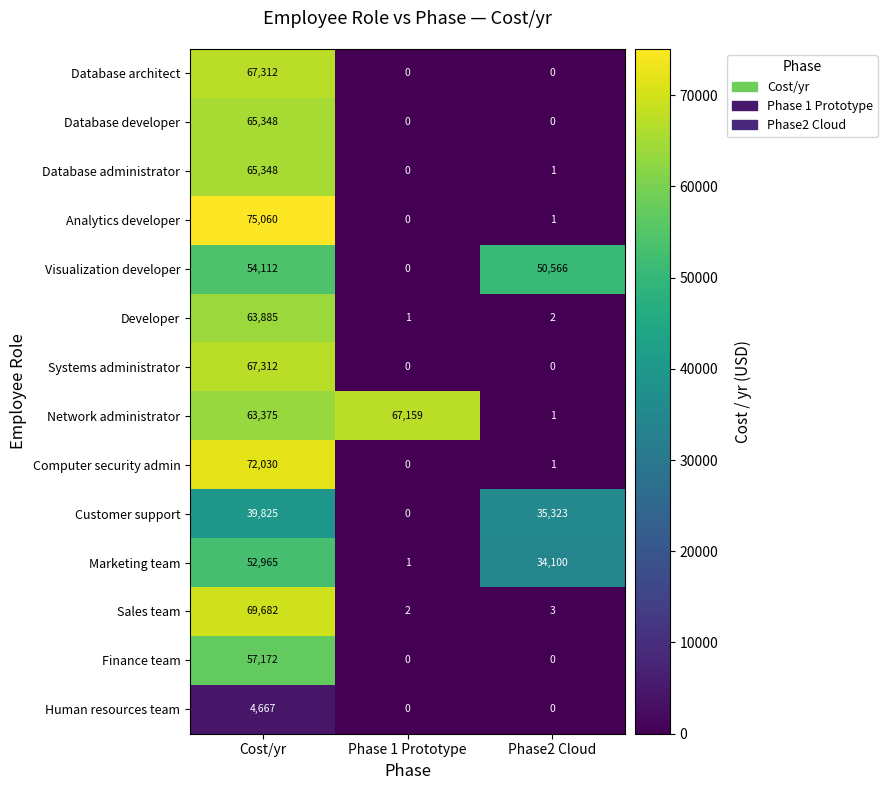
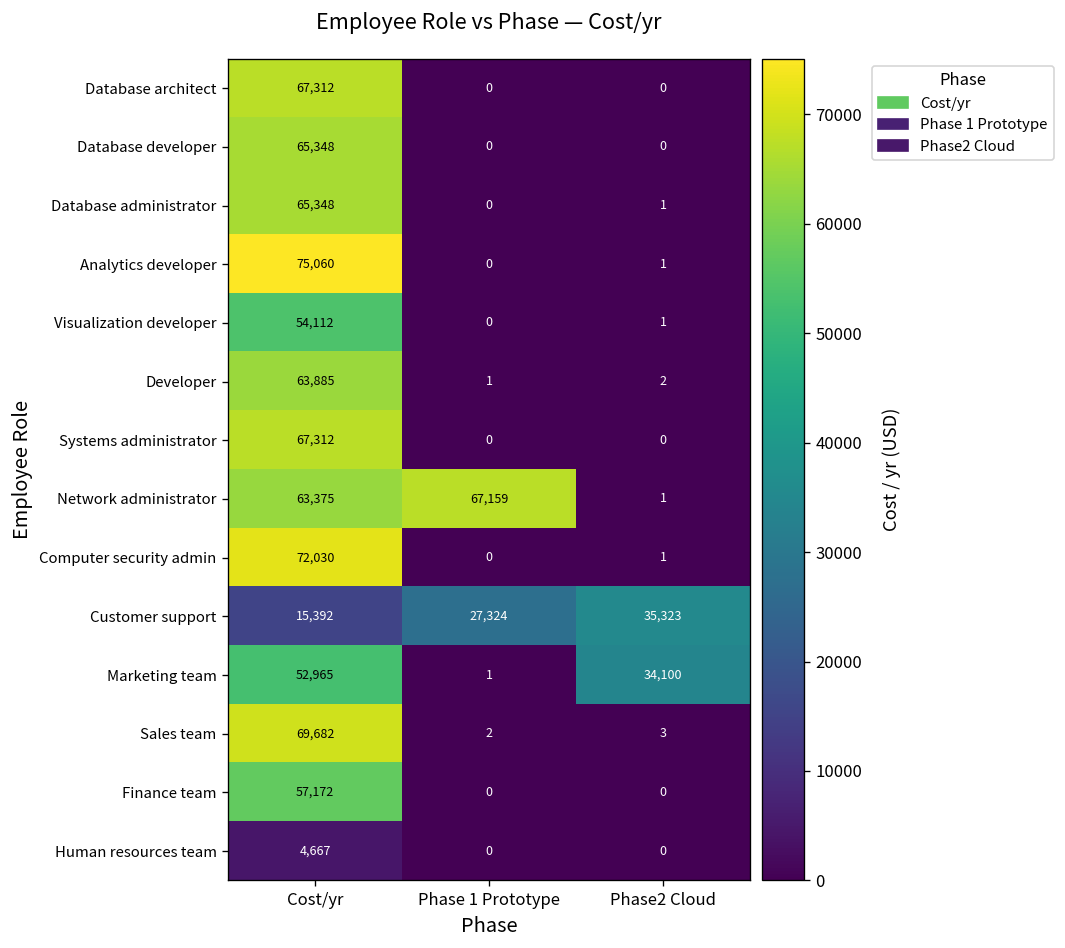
Visualization developer, Phase2 Cloud: 50,566 -> 1
Customer support, Cost/yr: 39,825 -> 15,392
Customer support, Phase 1 Prototype: 0 -> 27,324
